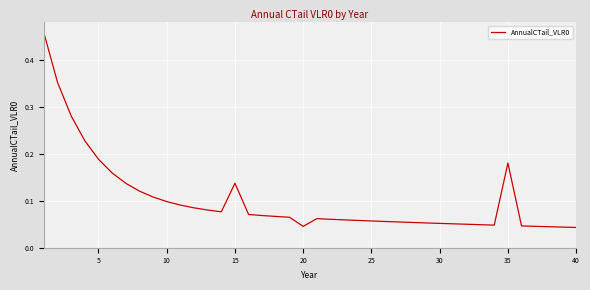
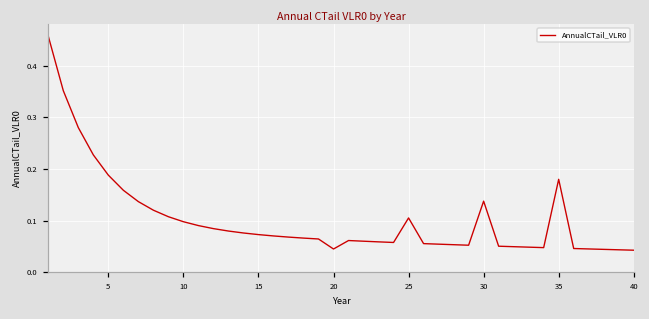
15: 0.14 -> 0.07
25: 0.06 -> 0.11
30: 0.05 -> 0.14
